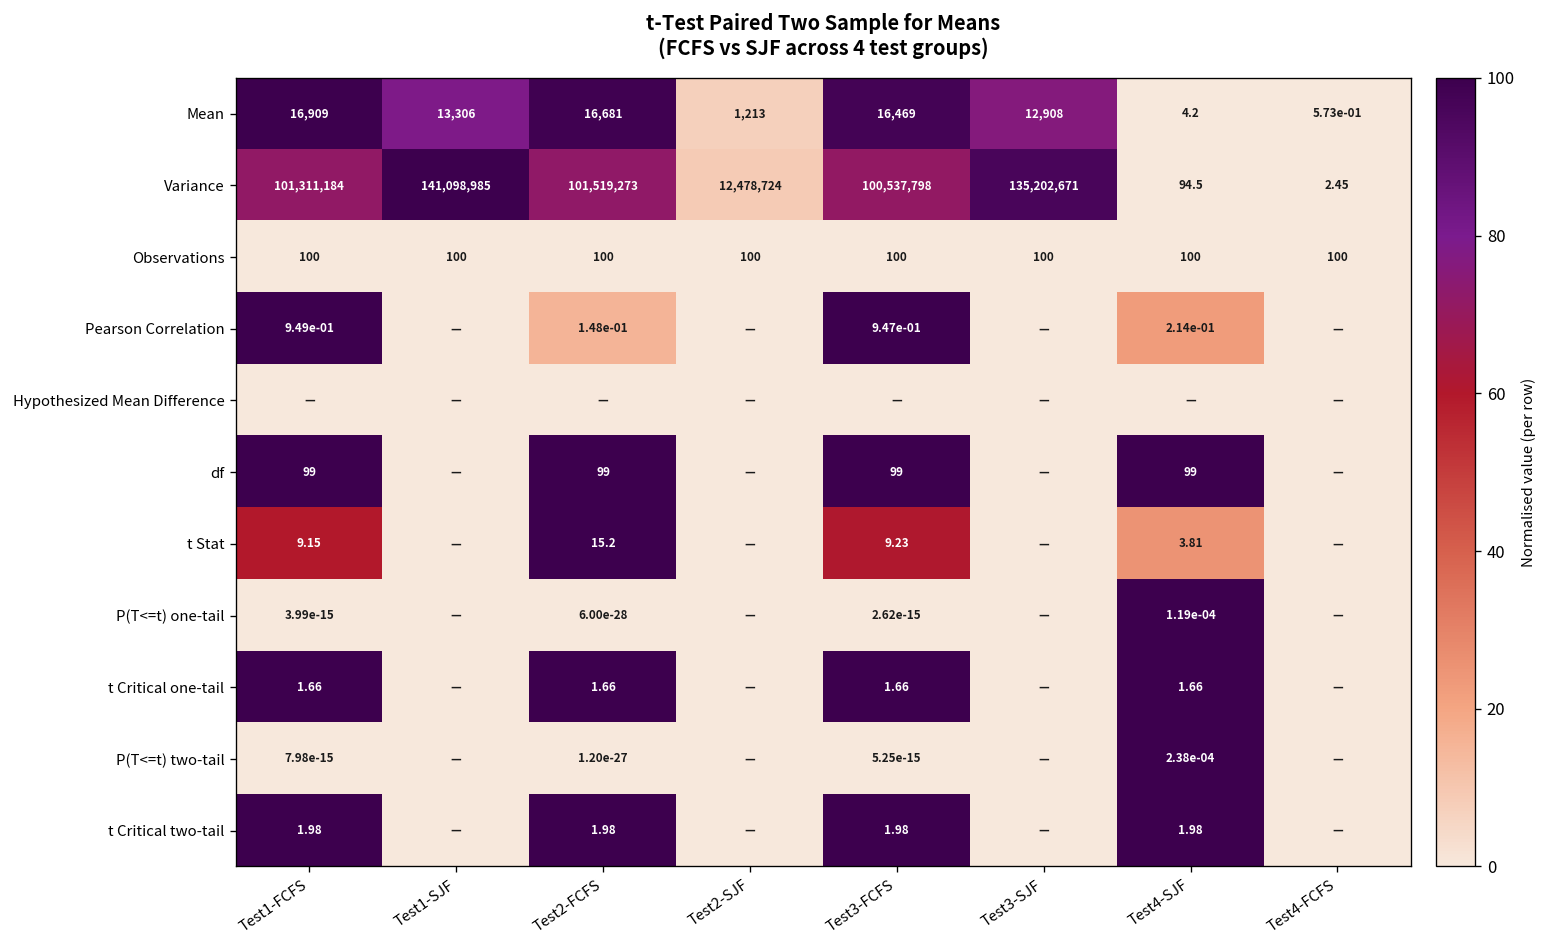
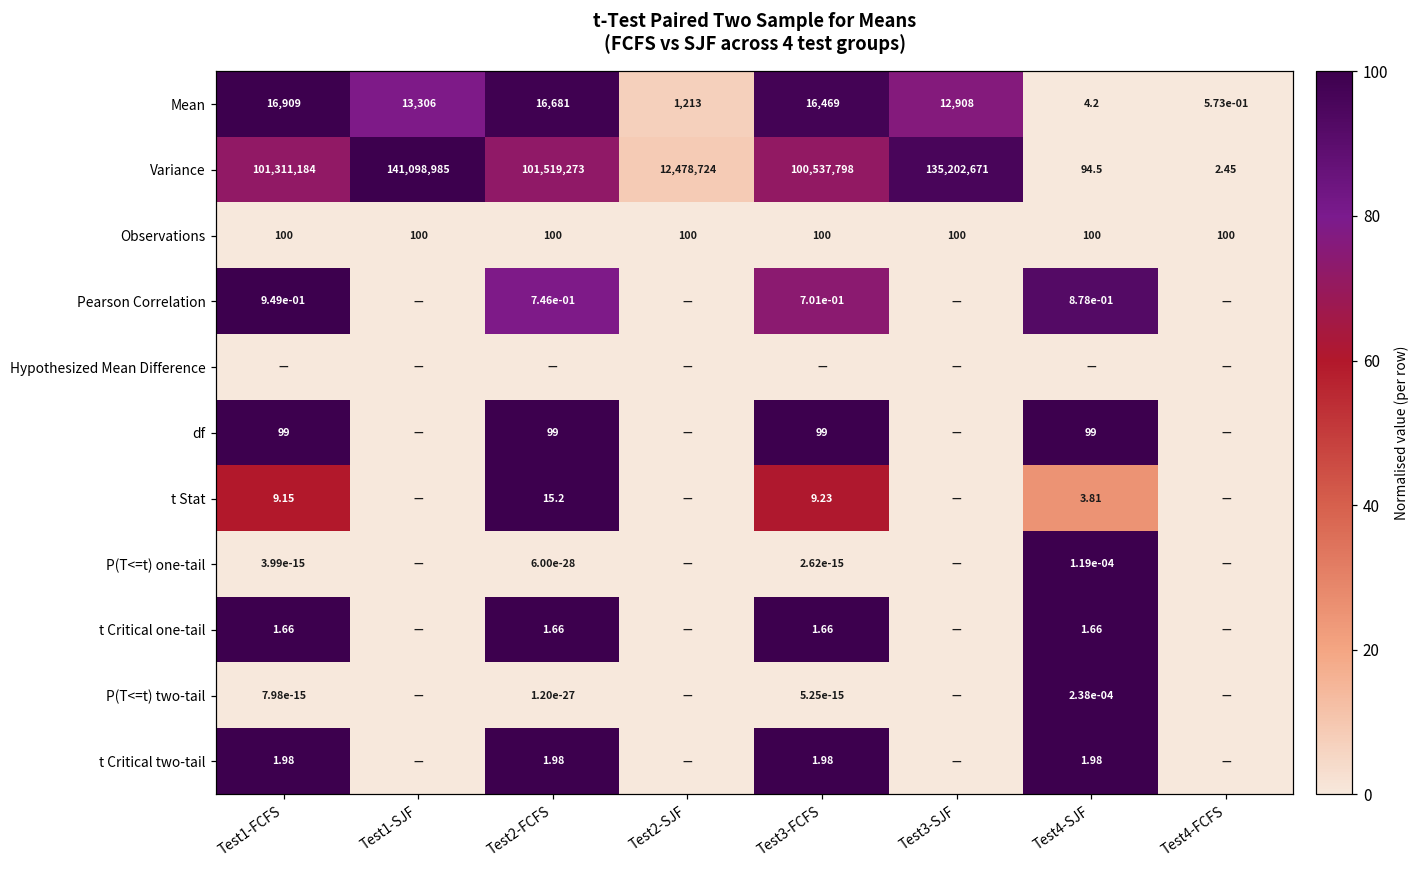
Pearson Correlation, Test2-FCFS: 1.48e-01 -> 7.46e-01
Pearson Correlation, Test3-FCFS: 9.47e-01 -> 7.01e-01
Pearson Correlation, Test4-SJF: 2.14e-01 -> 8.78e-01
